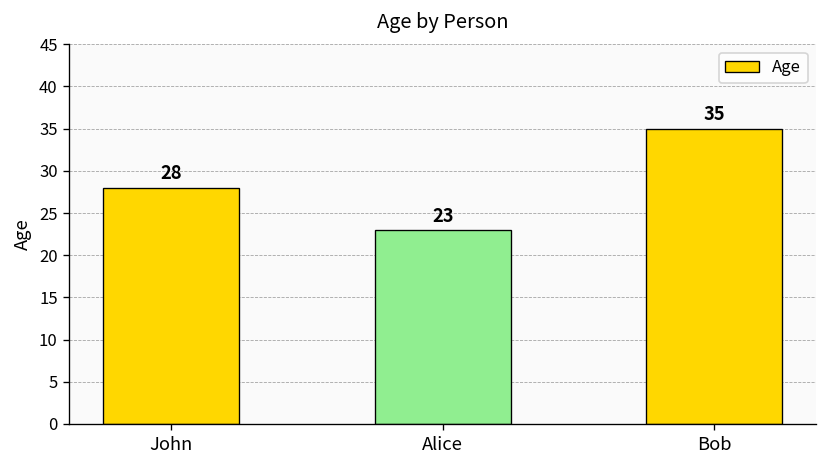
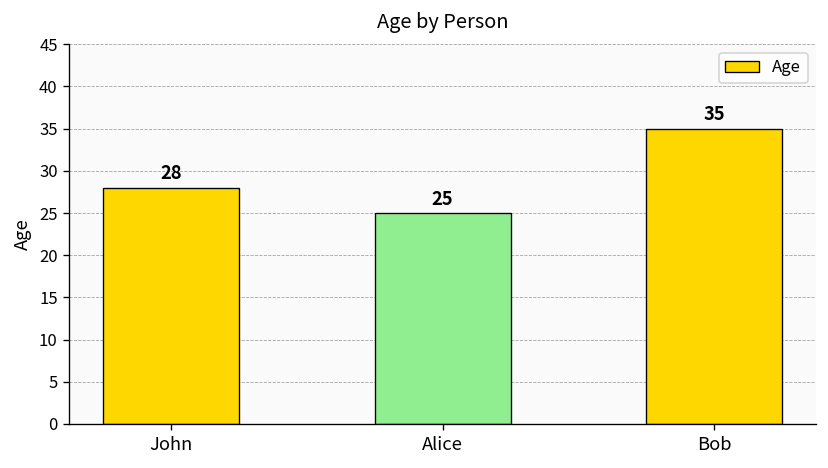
Alice: 23 -> 25
